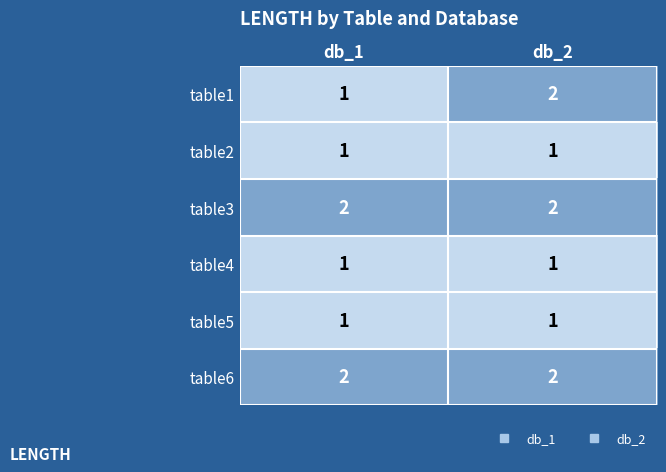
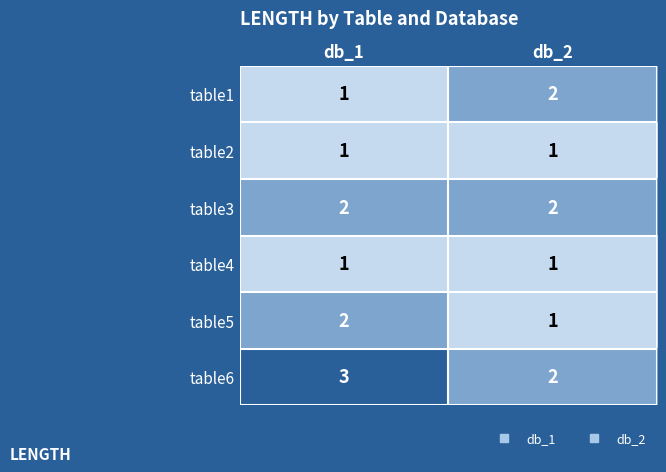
table5, db_1: 1 -> 2
table6, db_1: 2 -> 3
